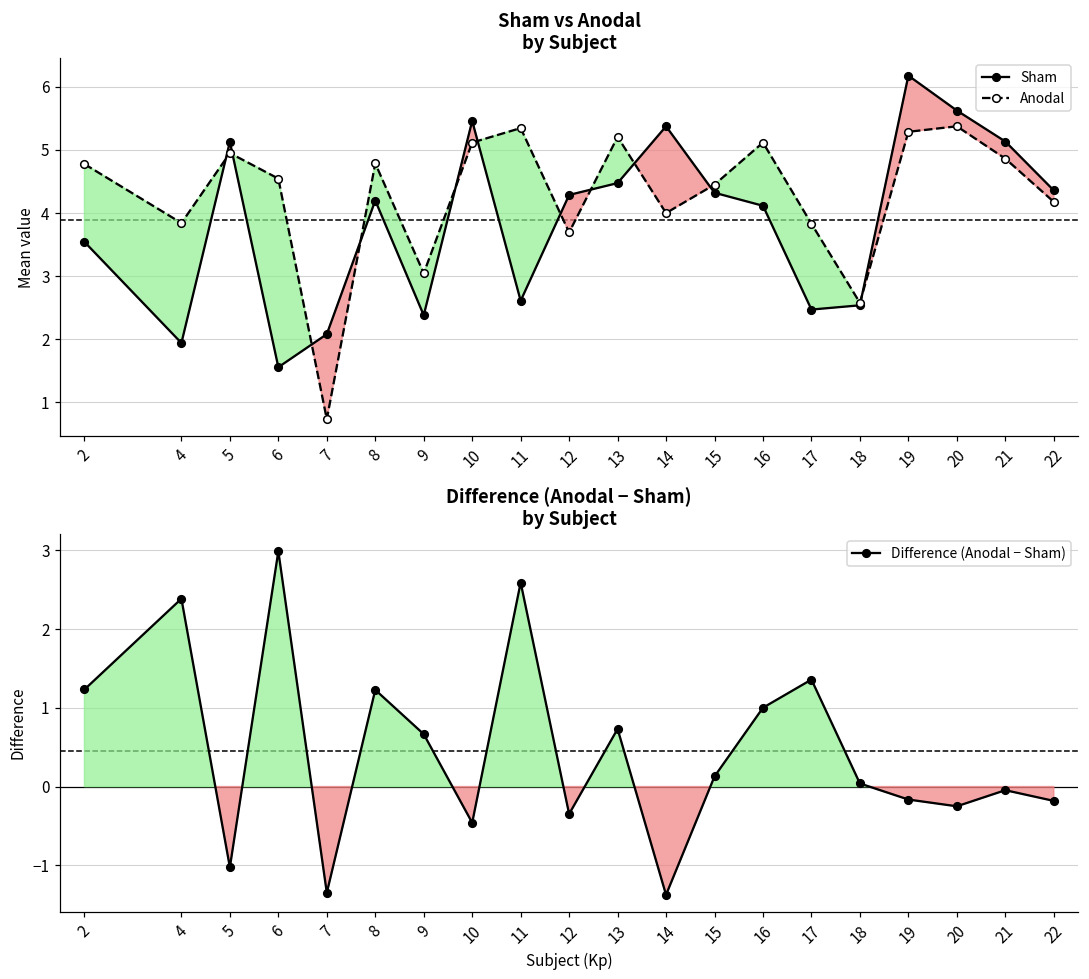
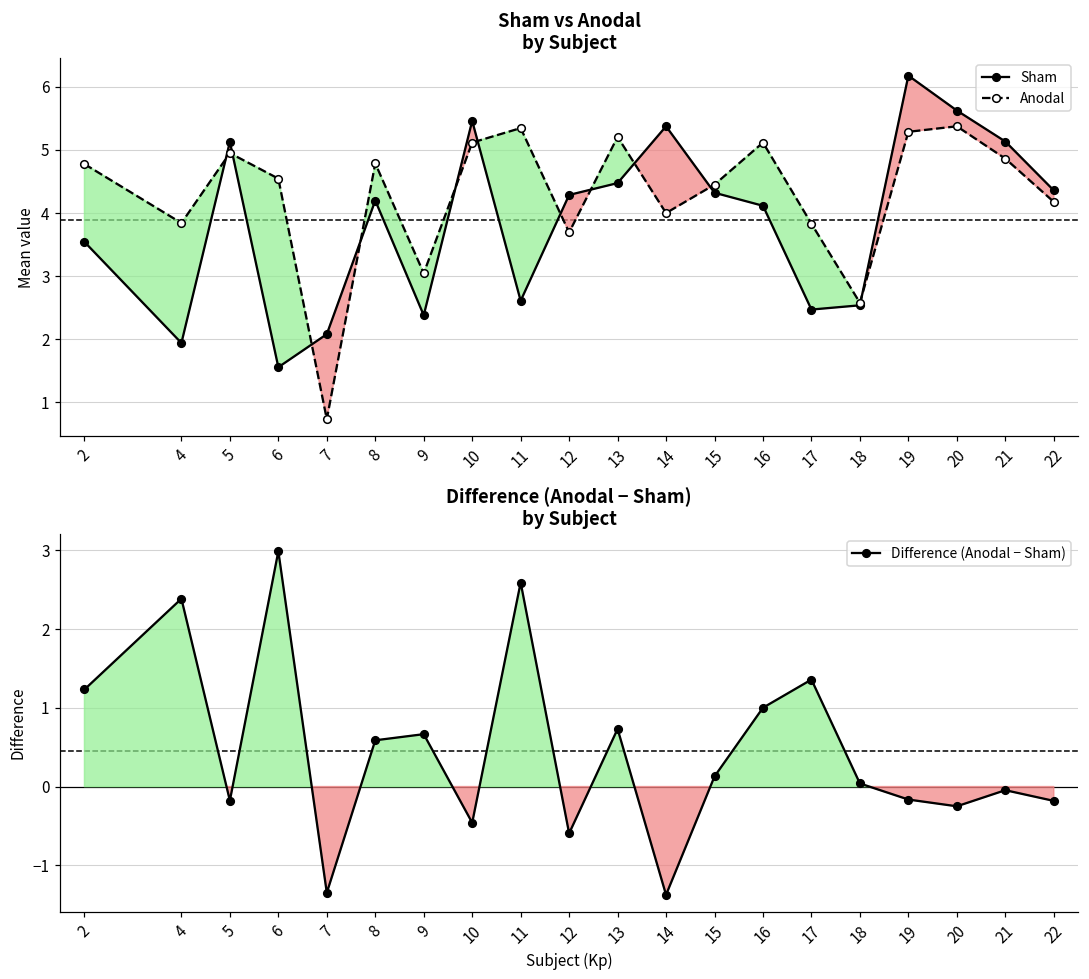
Difference (Anodal − Sham) by Subject, 5: -1.0 -> -0.2
Difference (Anodal − Sham) by Subject, 8: 1.2 -> 0.6
Difference (Anodal − Sham) by Subject, 12: -0.3 -> -0.6
